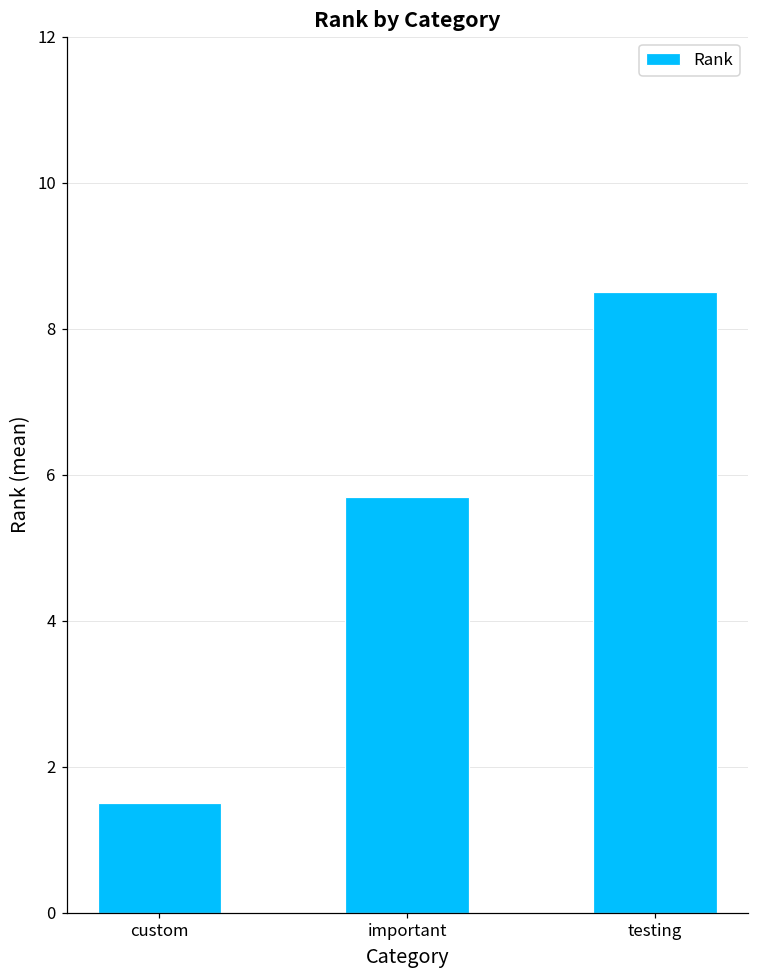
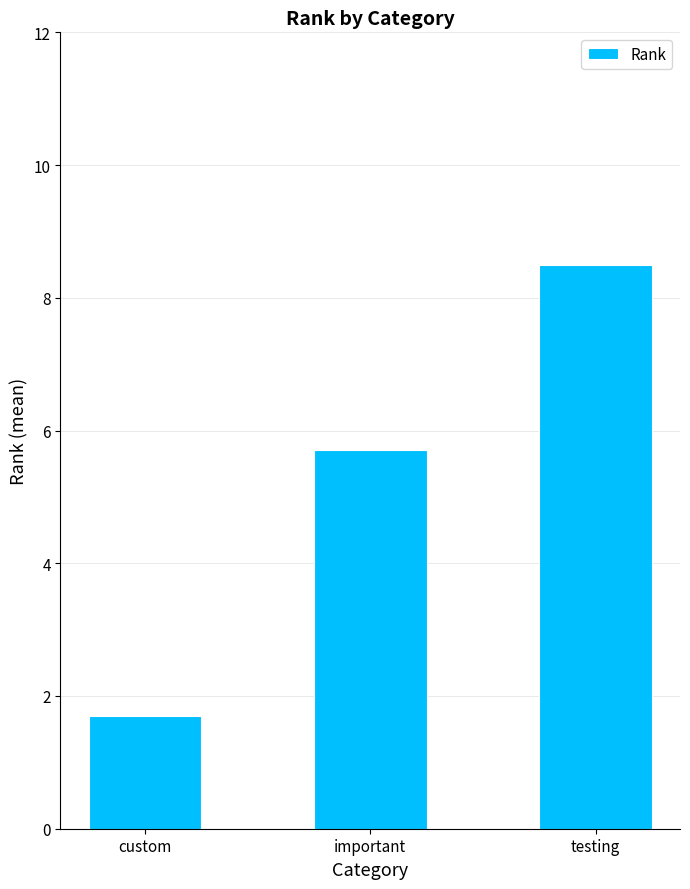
custom: 1.5 -> 1.7
